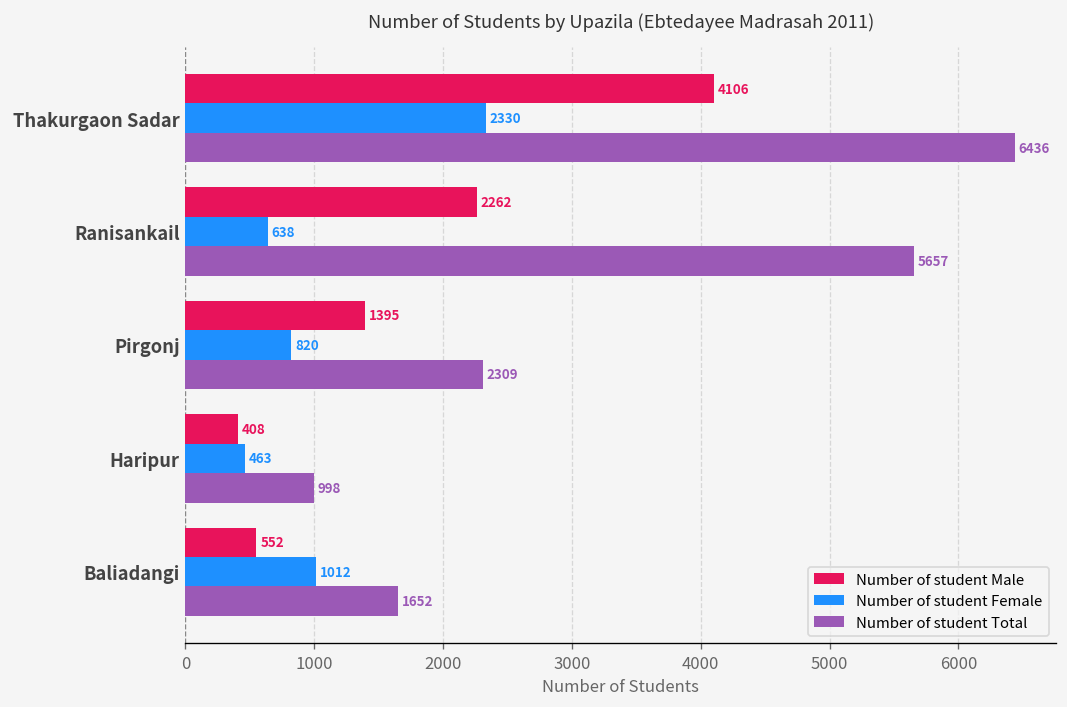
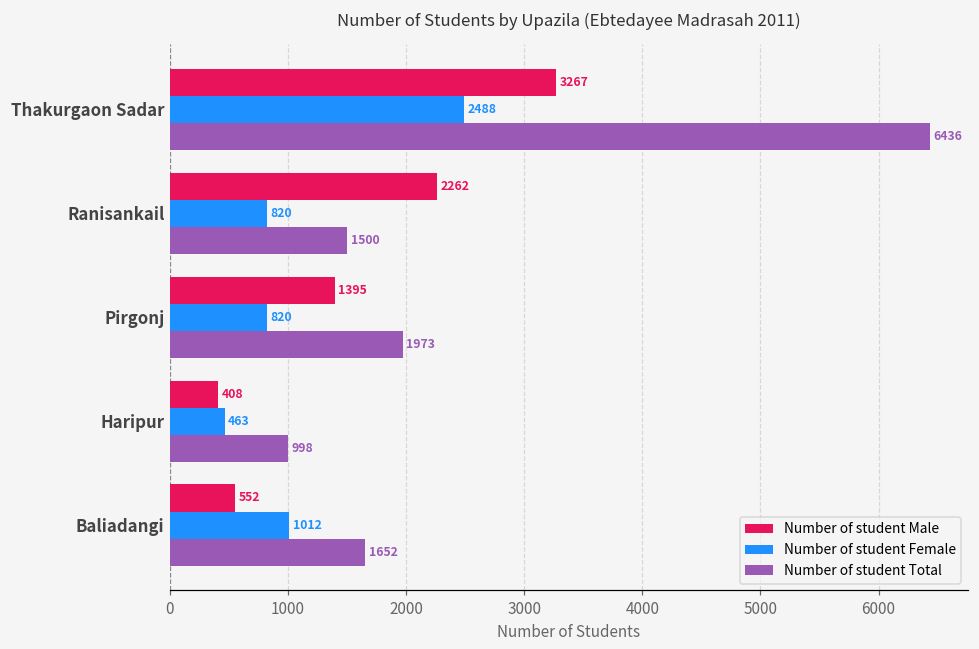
Number of student Male, Thakurgaon Sadar: 4106 -> 3267
Number of student Female, Thakurgaon Sadar: 2330 -> 2488
Number of student Female, Ranisankail: 638 -> 820
Number of student Total, Ranisankail: 5657 -> 1500
Number of student Total, Pirgonj: 2309 -> 1973
